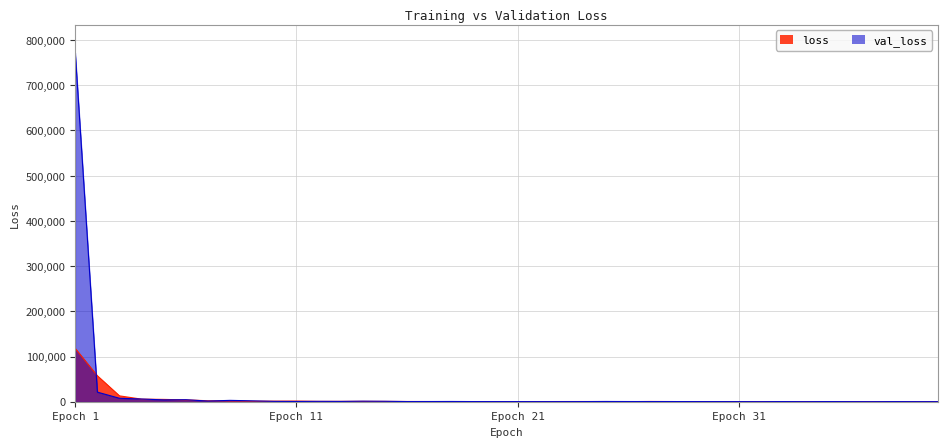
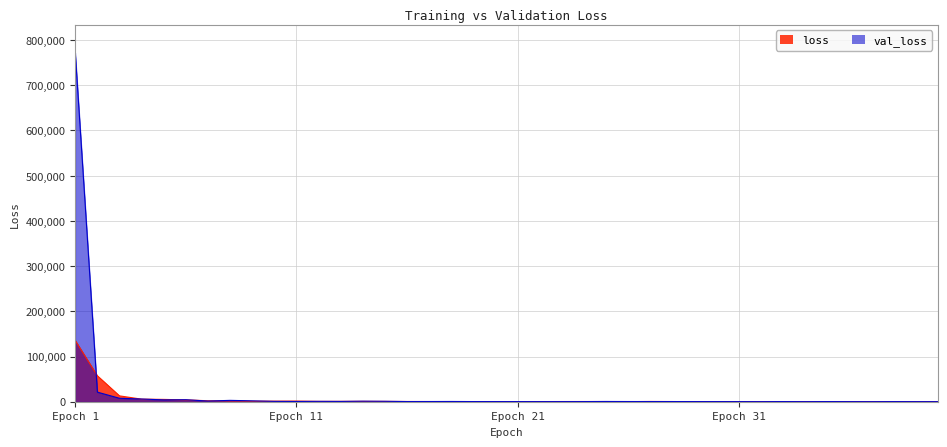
loss, Epoch 1: 120,000 -> 140,000
